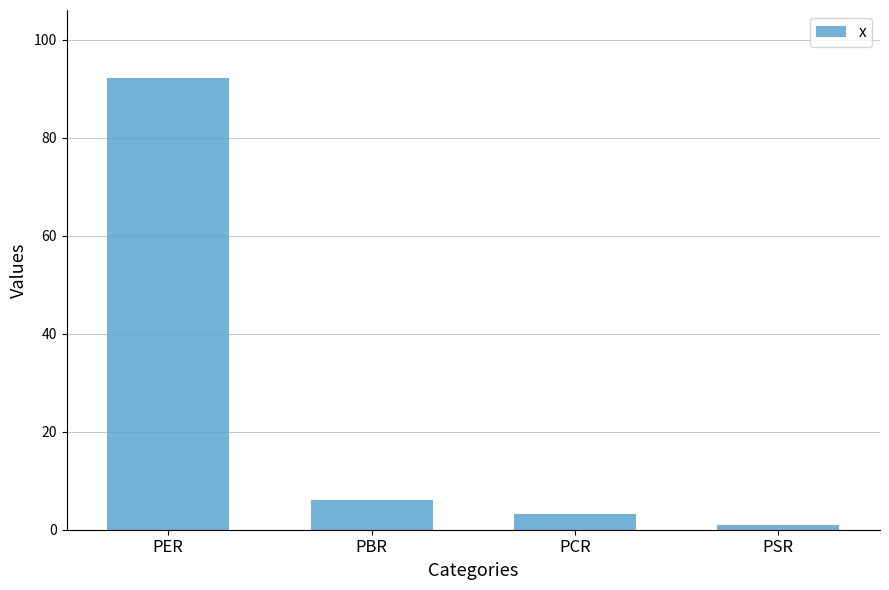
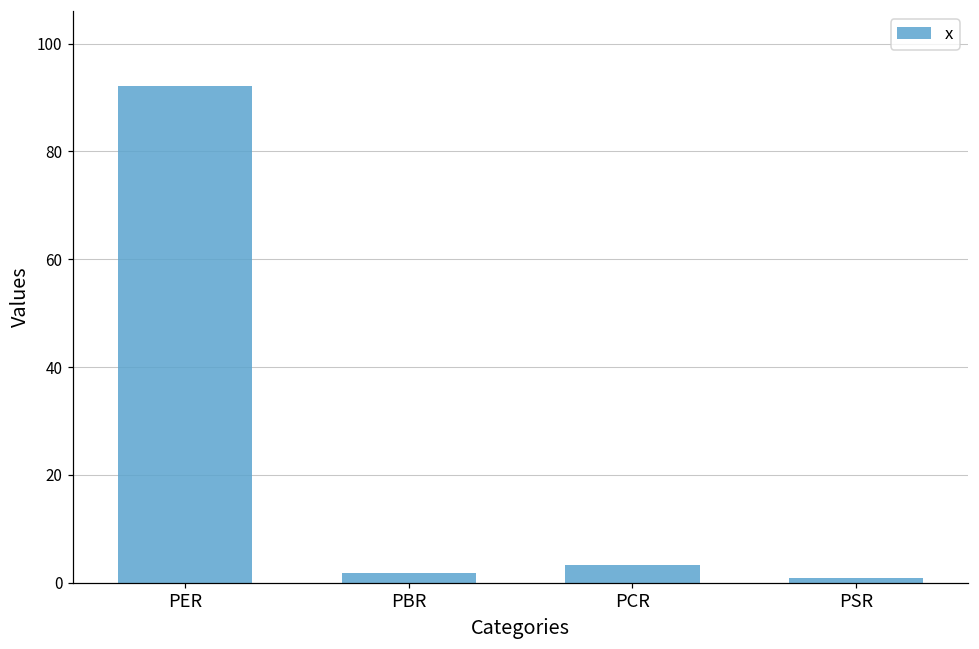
PBR: 6 -> 2
